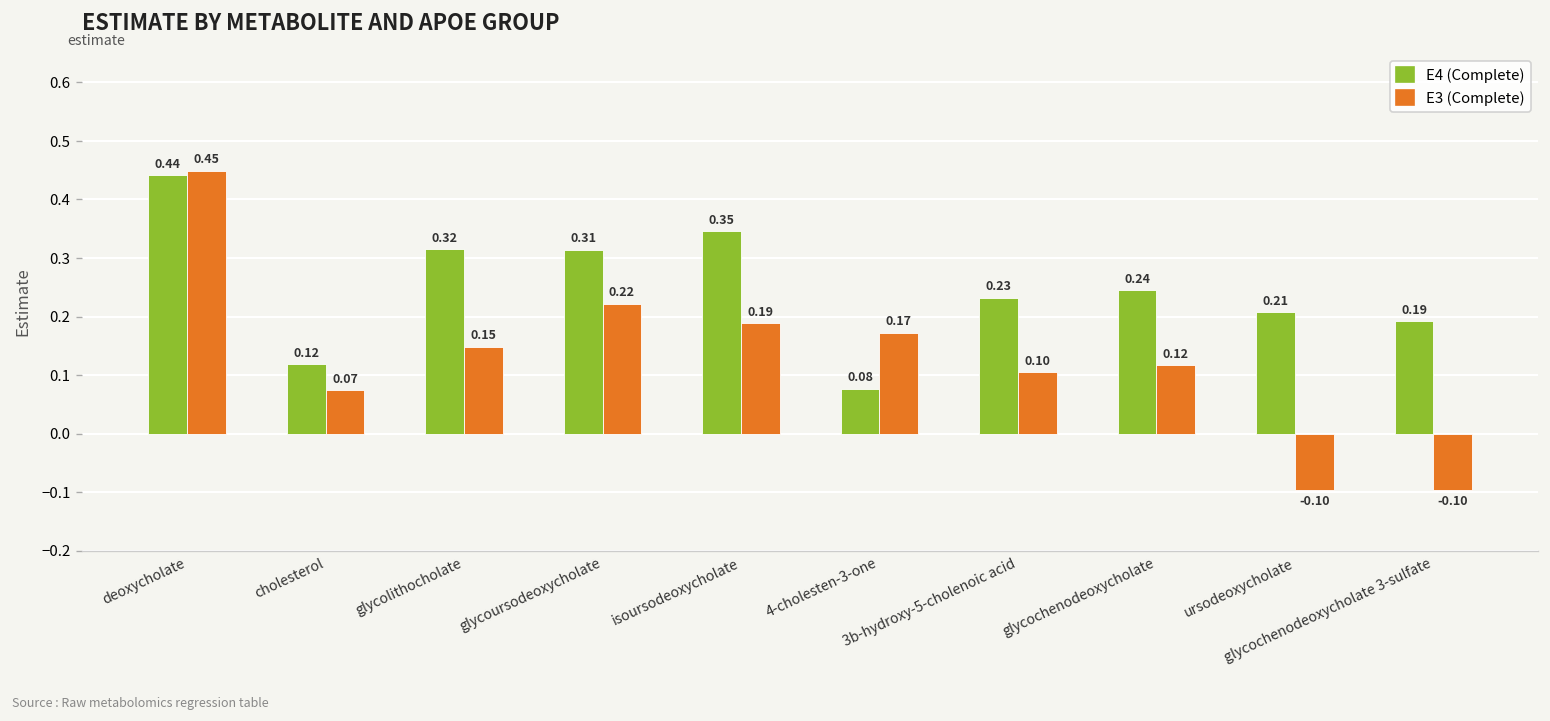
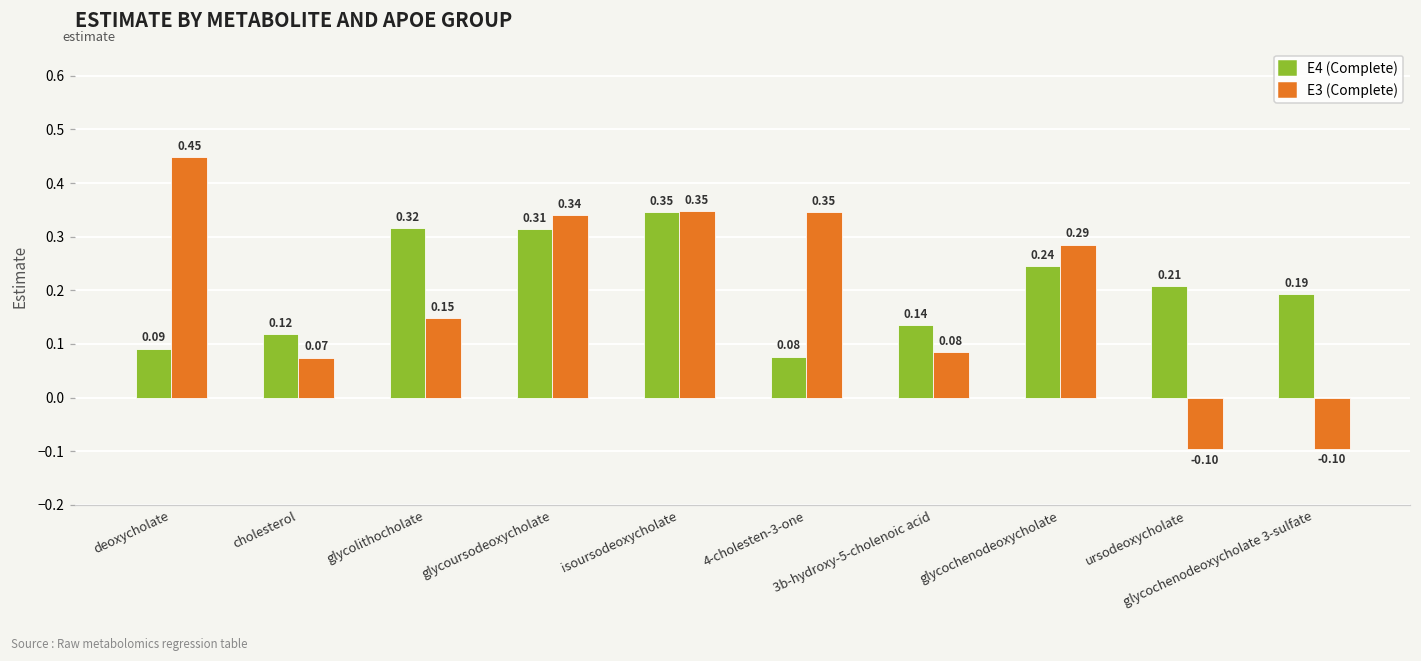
E4 (Complete), deoxycholate: 0.44 -> 0.09
E3 (Complete), glycoursodeoxycholate: 0.22 -> 0.34
E3 (Complete), isoursodeoxycholate: 0.19 -> 0.35
E3 (Complete), 4-cholesten-3-one: 0.17 -> 0.35
E4 (Complete), 3b-hydroxy-5-cholenoic acid: 0.23 -> 0.14
E3 (Complete), 3b-hydroxy-5-cholenoic acid: 0.10 -> 0.08
E3 (Complete), glycochenodeoxycholate: 0.12 -> 0.29
